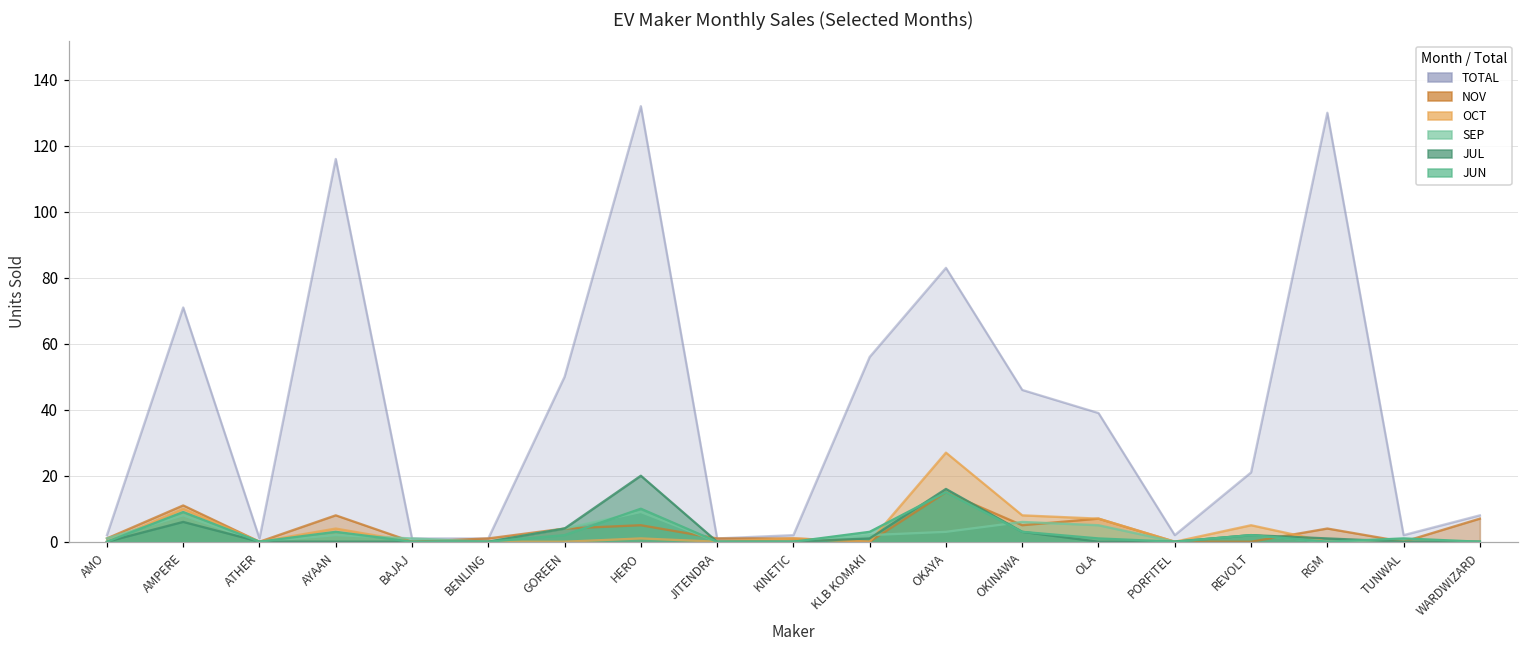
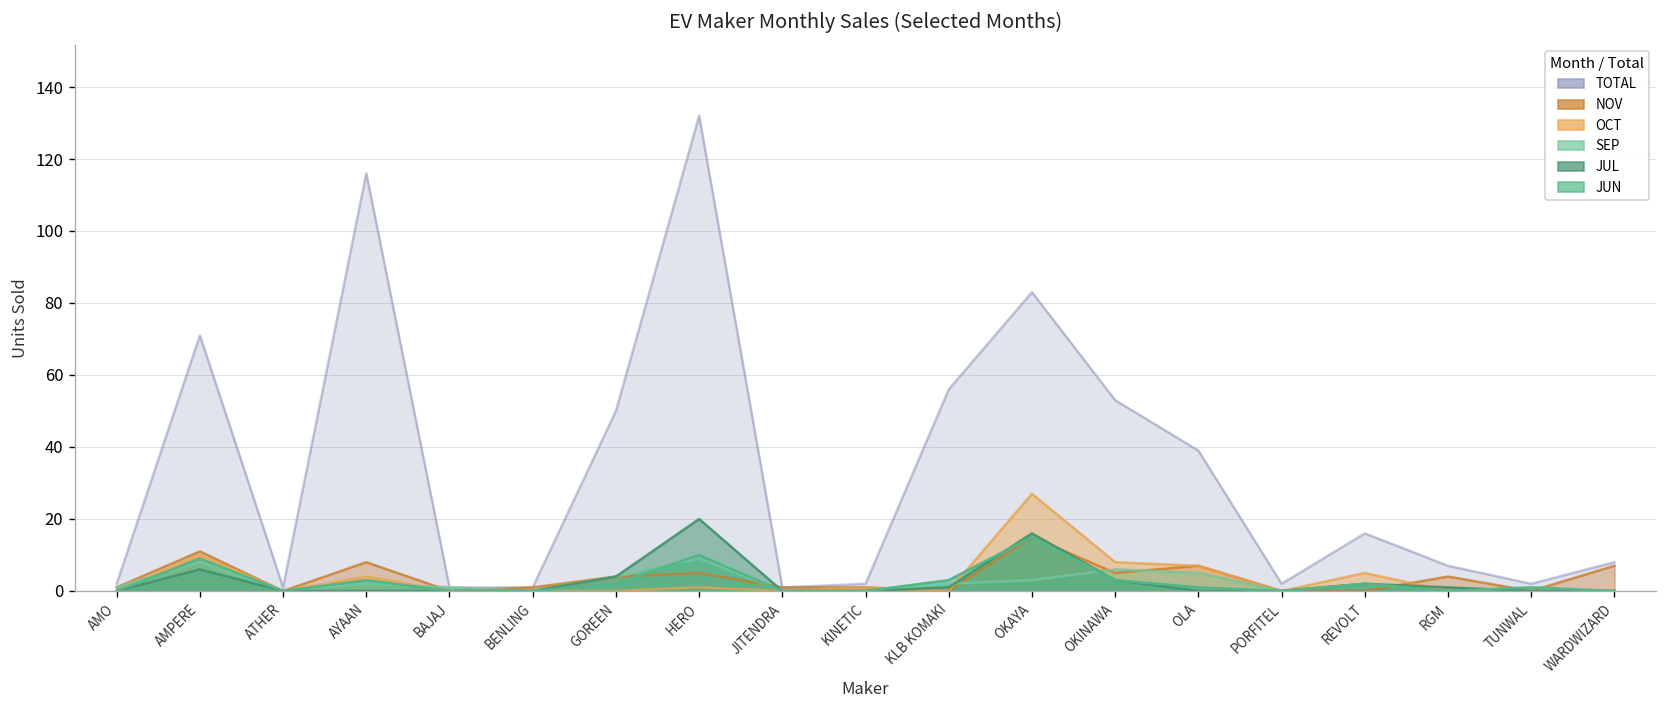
TOTAL, OKINAWA: 46 -> 53
TOTAL, REVOLT: 21 -> 16
TOTAL, RGM: 130 -> 7
